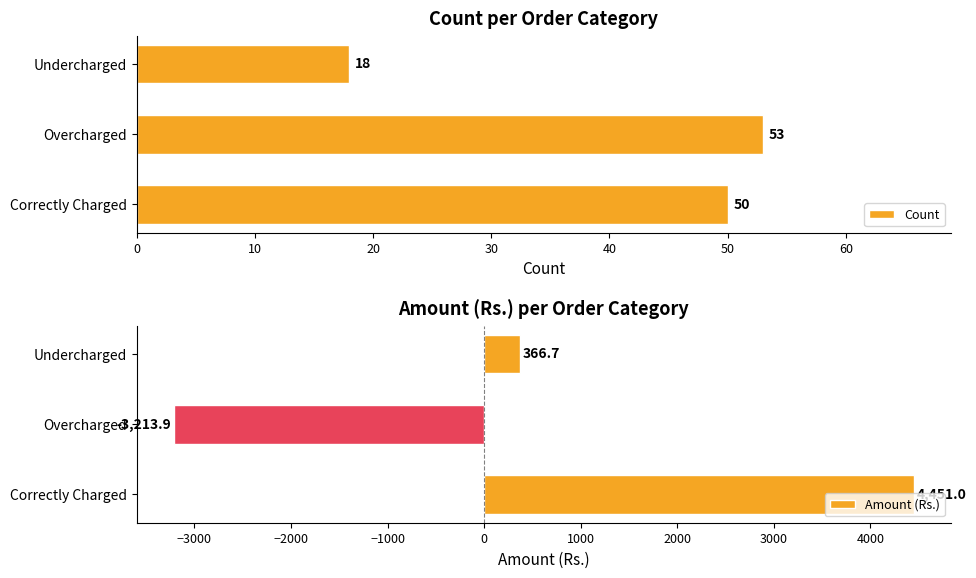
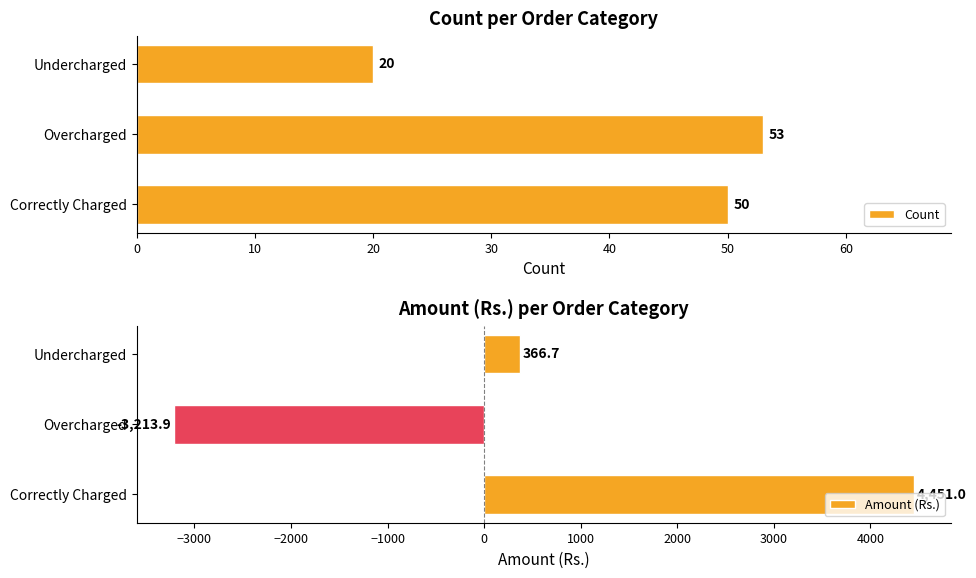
Count per Order Category, Undercharged: 18 -> 20
